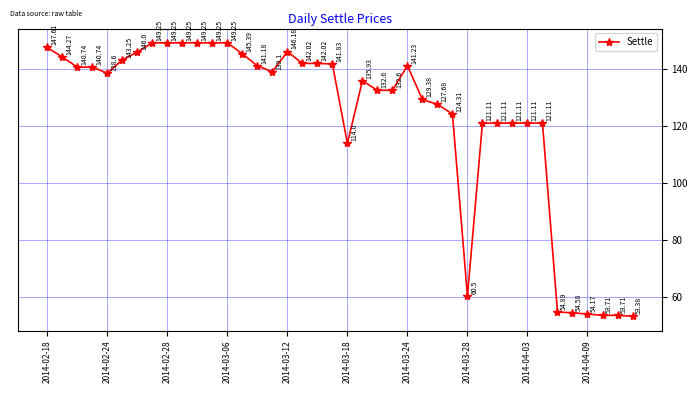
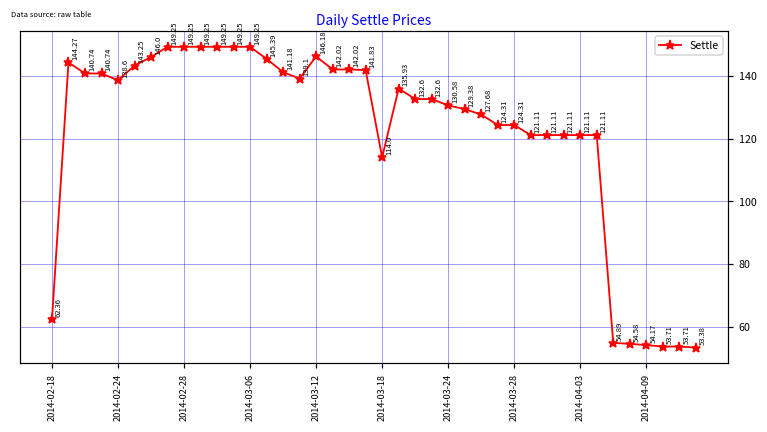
2014-02-18: 147.61 -> 62.36
2014-03-24: 141.23 -> 130.58
2014-03-28: 60.5 -> 124.31
